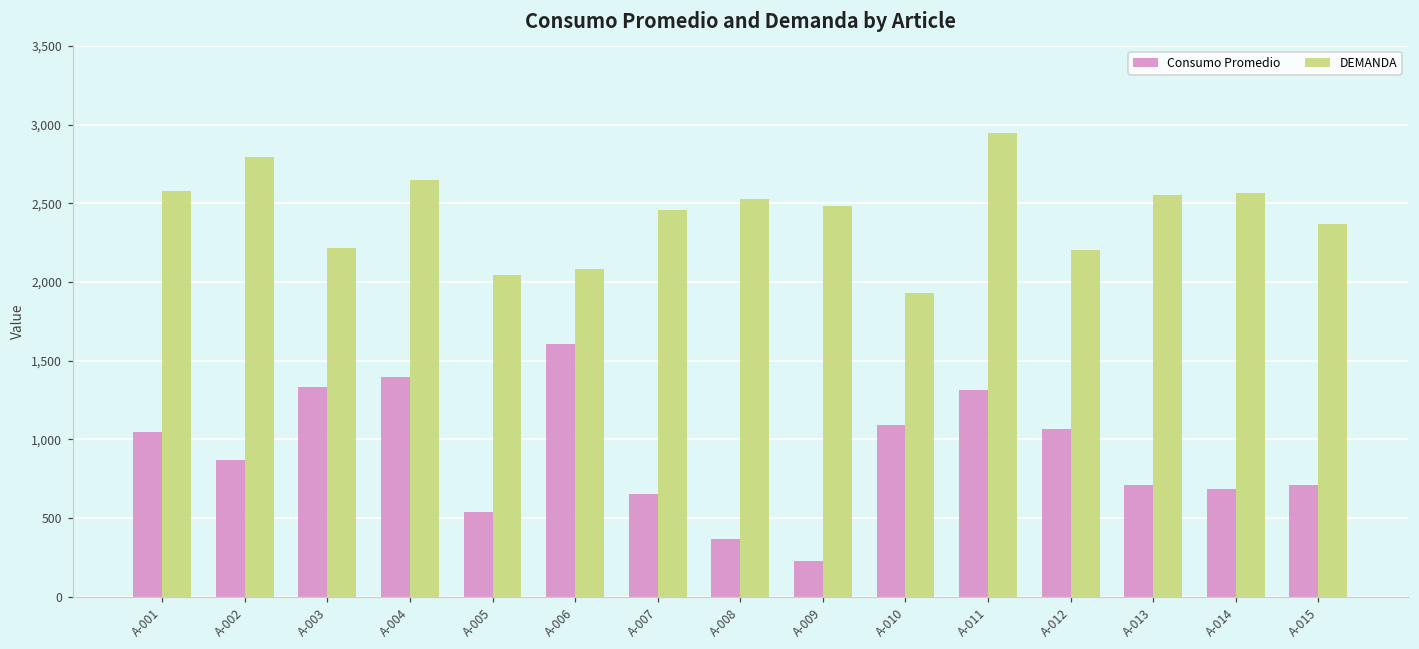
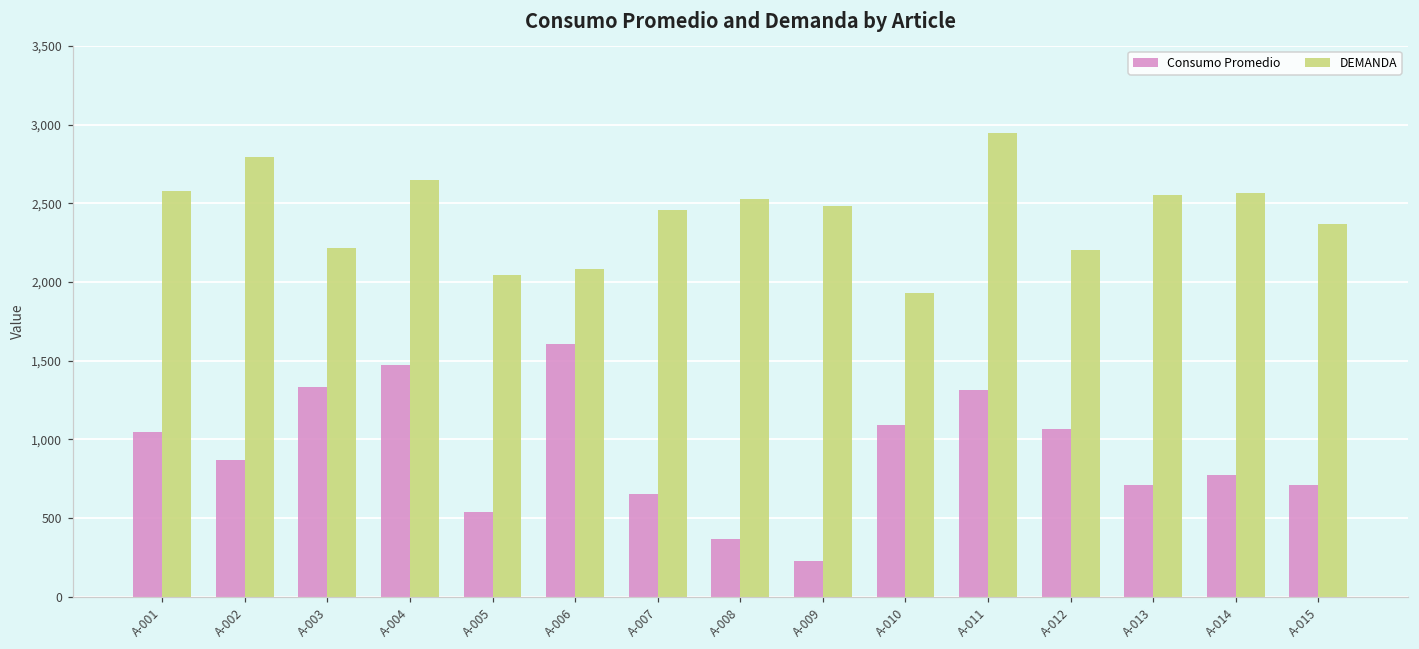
Consumo Promedio, A-004: 1,400 -> 1,470
Consumo Promedio, A-014: 680 -> 770
